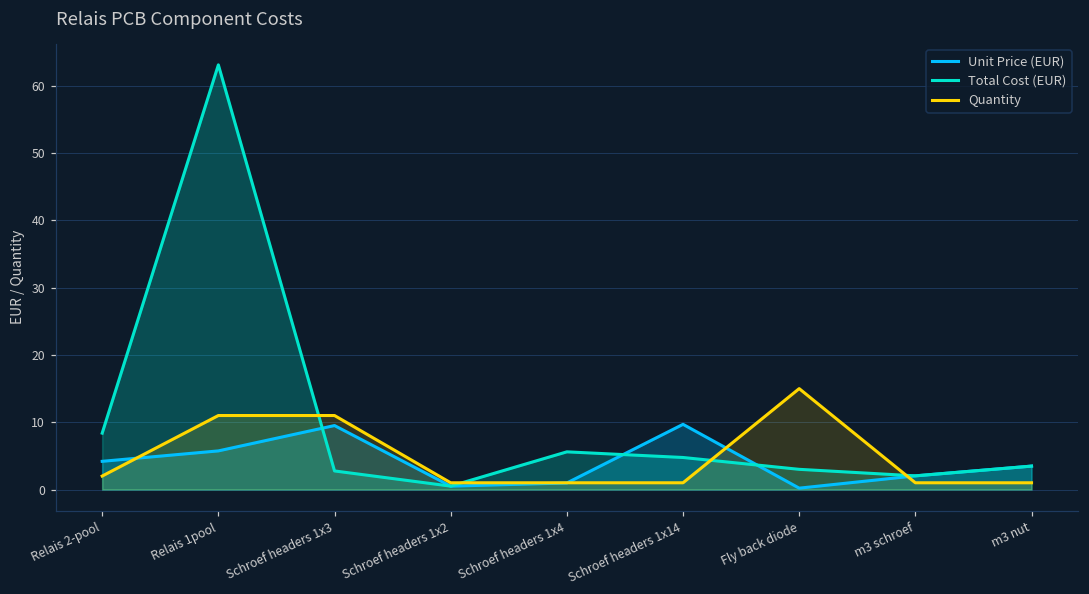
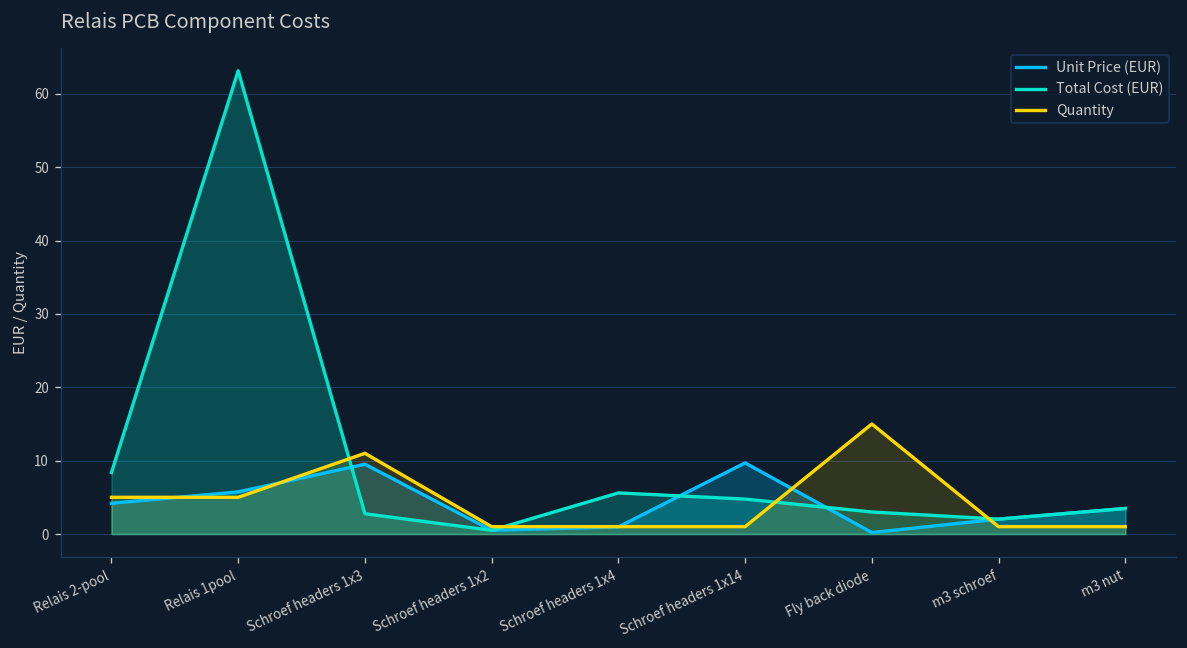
Quantity, Relais 2-pool: 2 -> 5
Quantity, Relais 1pool: 11 -> 5
